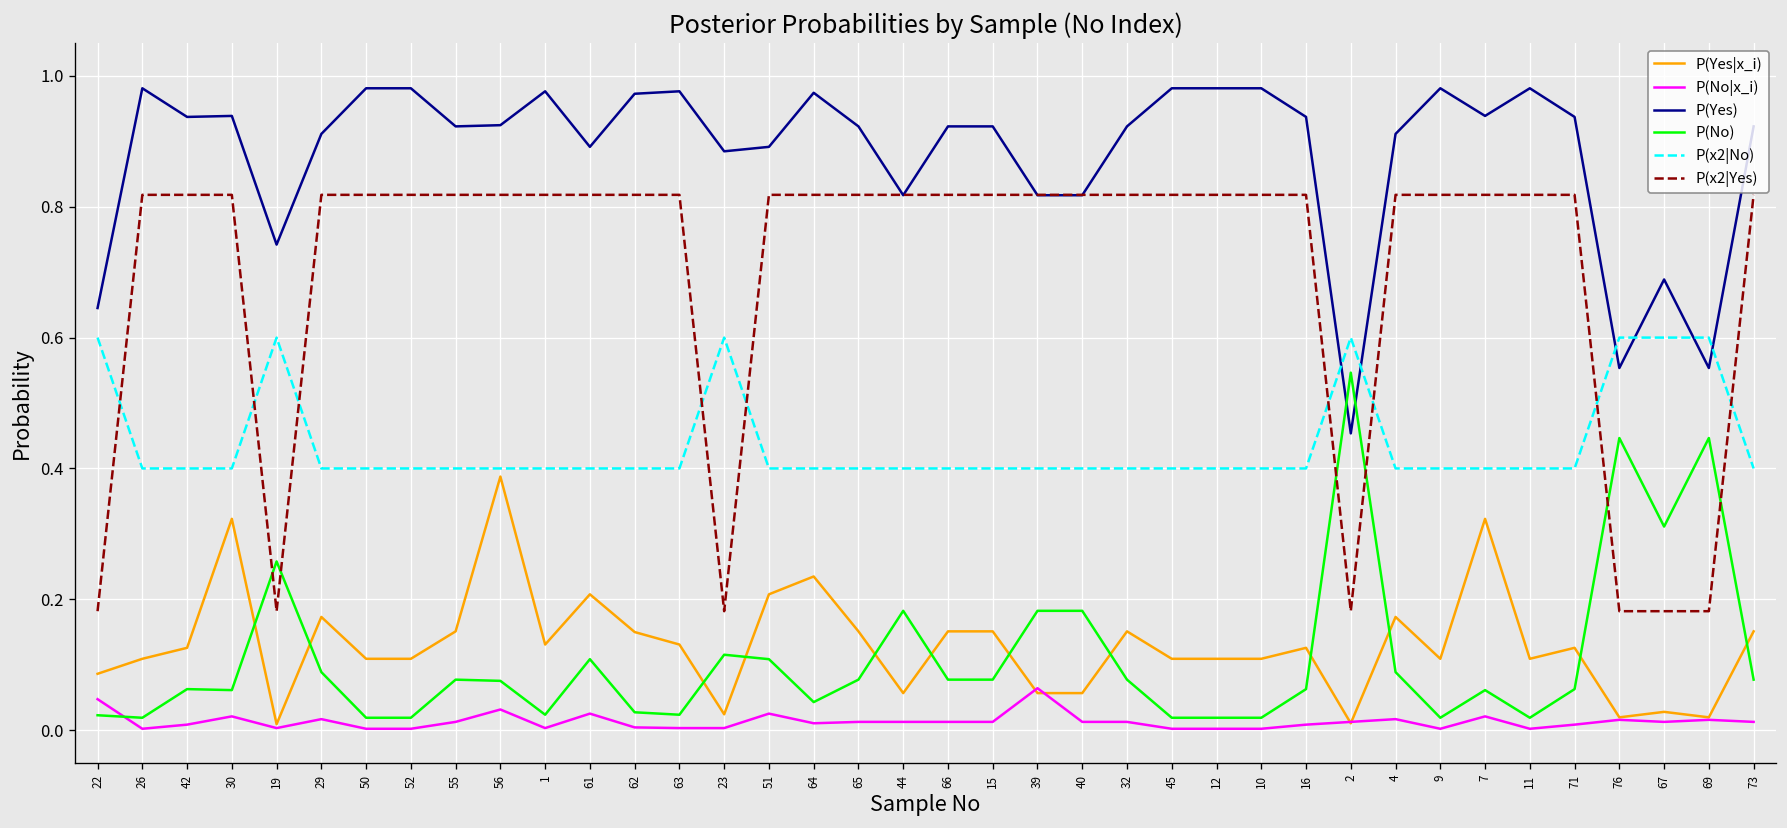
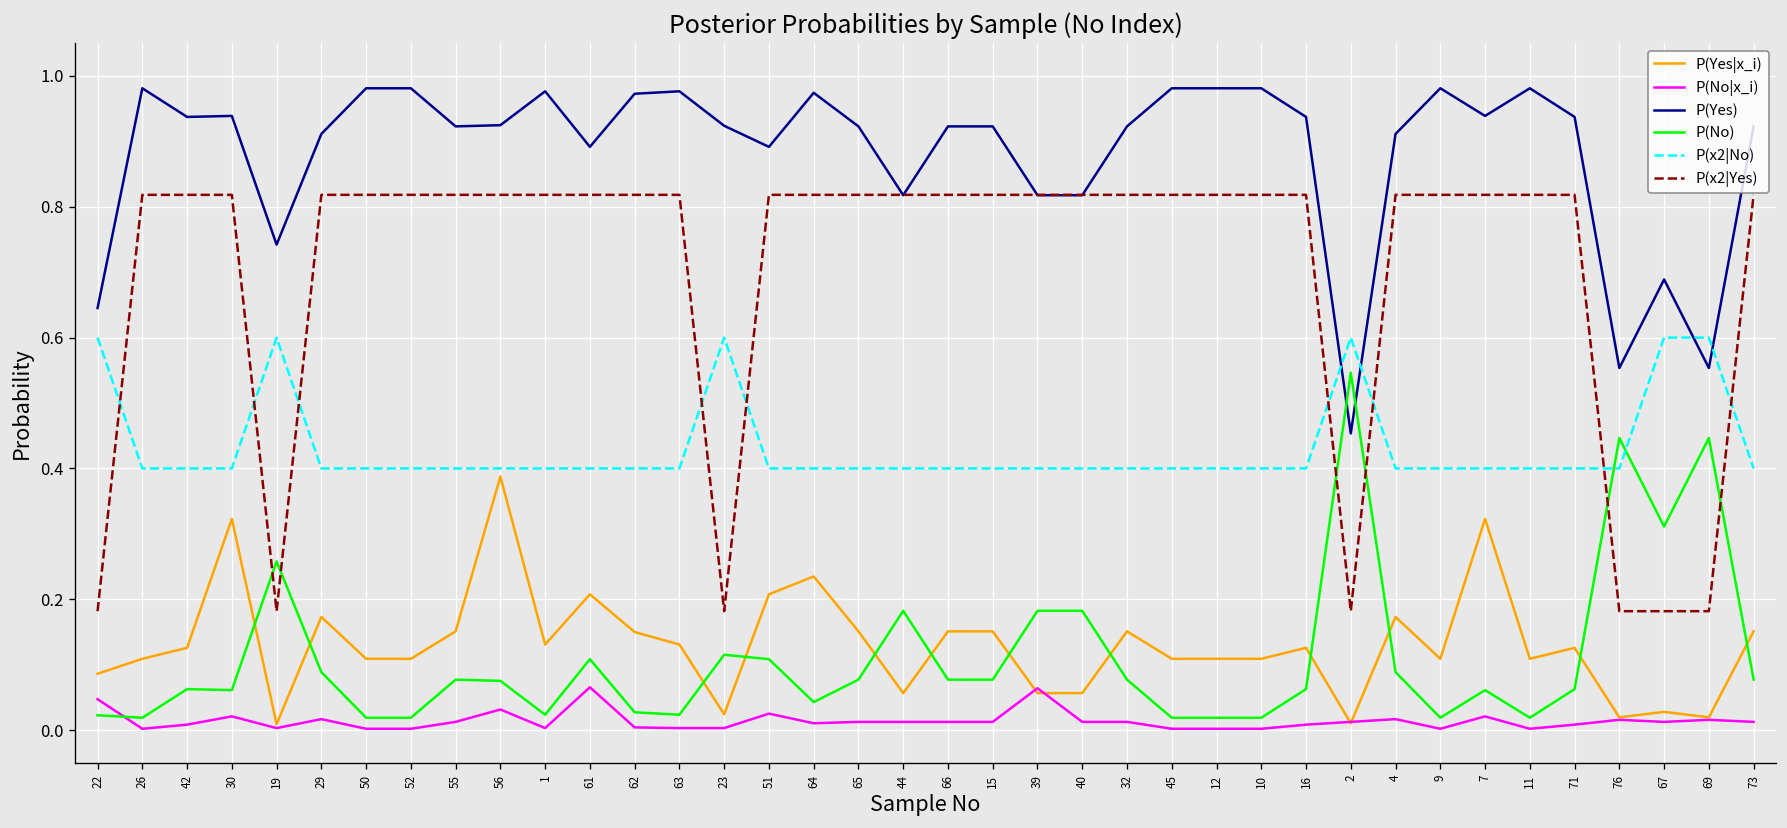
P(No|x_i), 61: 0.03 -> 0.07
P(Yes), 23: 0.88 -> 0.92
P(x2|No), 76: 0.6 -> 0.4
